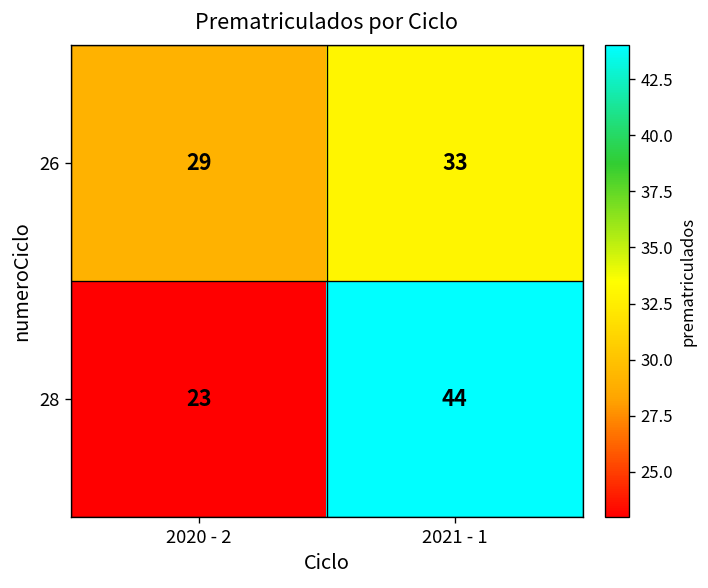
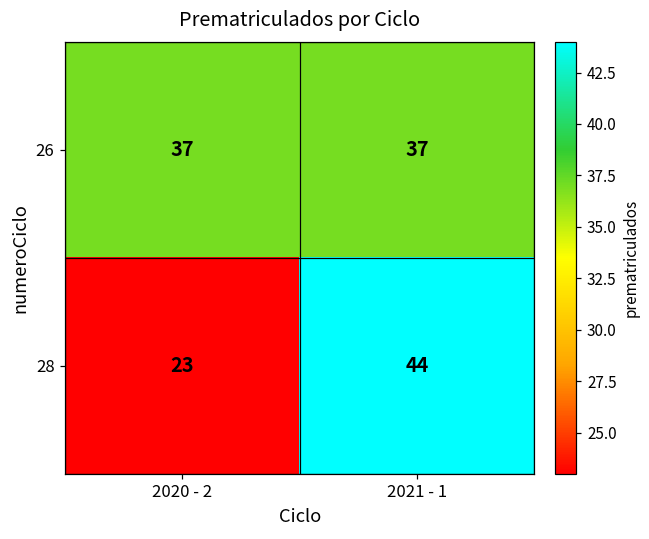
26, 2020 - 2: 29 -> 37
26, 2021 - 1: 33 -> 37
